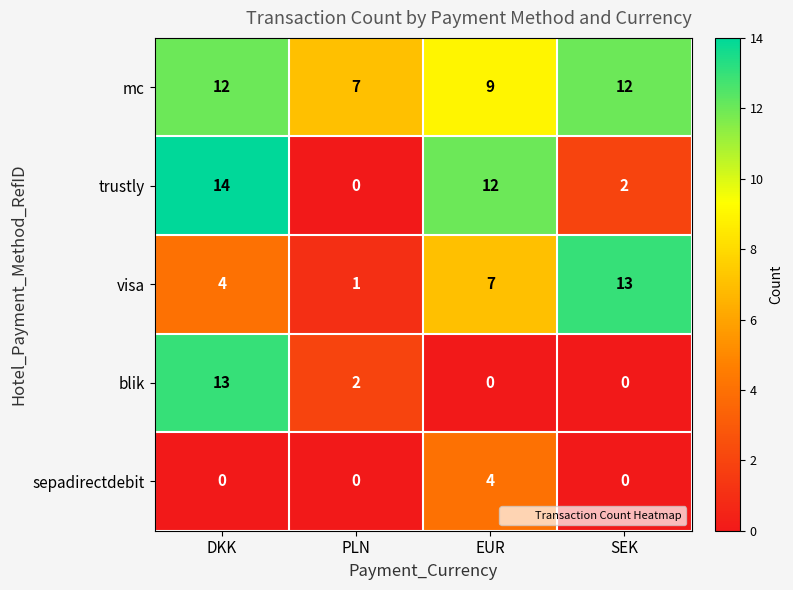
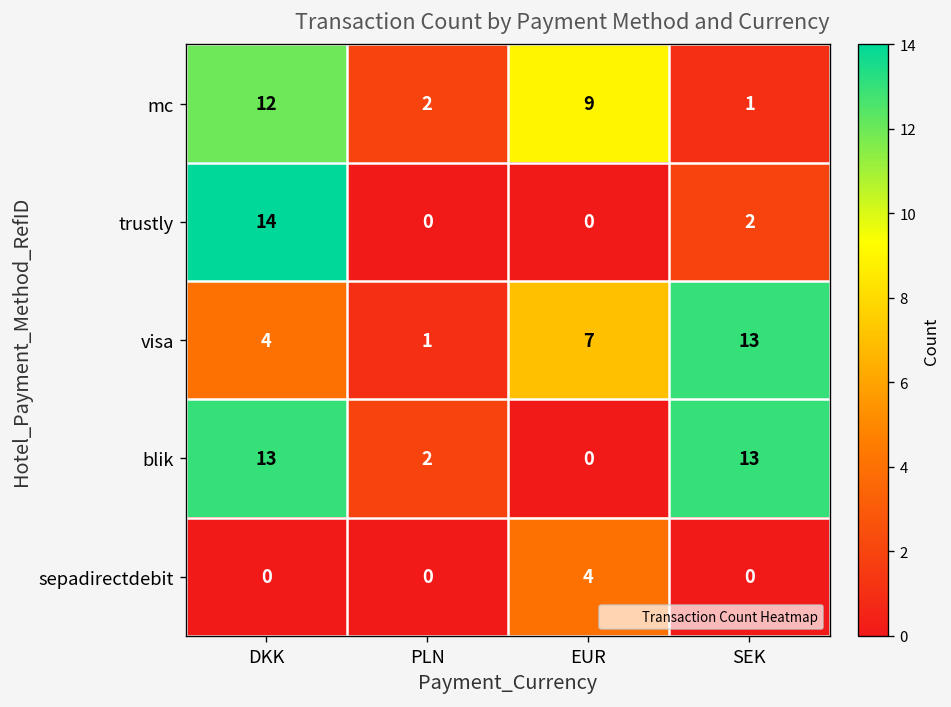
mc, PLN: 7 -> 2
mc, SEK: 12 -> 1
trustly, EUR: 12 -> 0
blik, SEK: 0 -> 13
